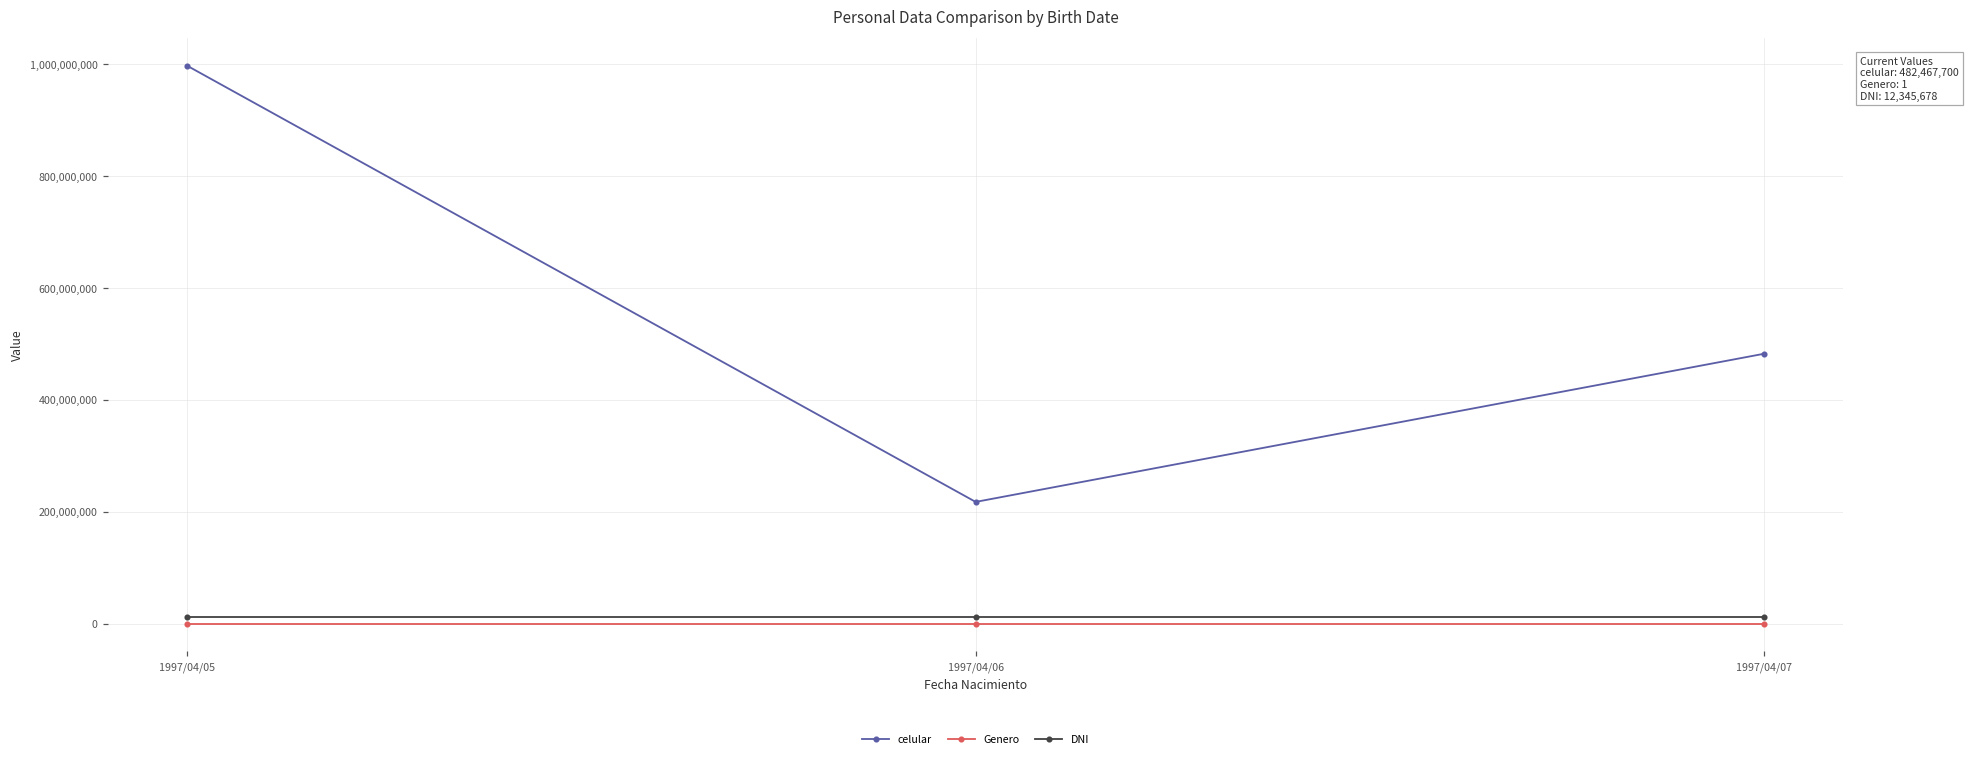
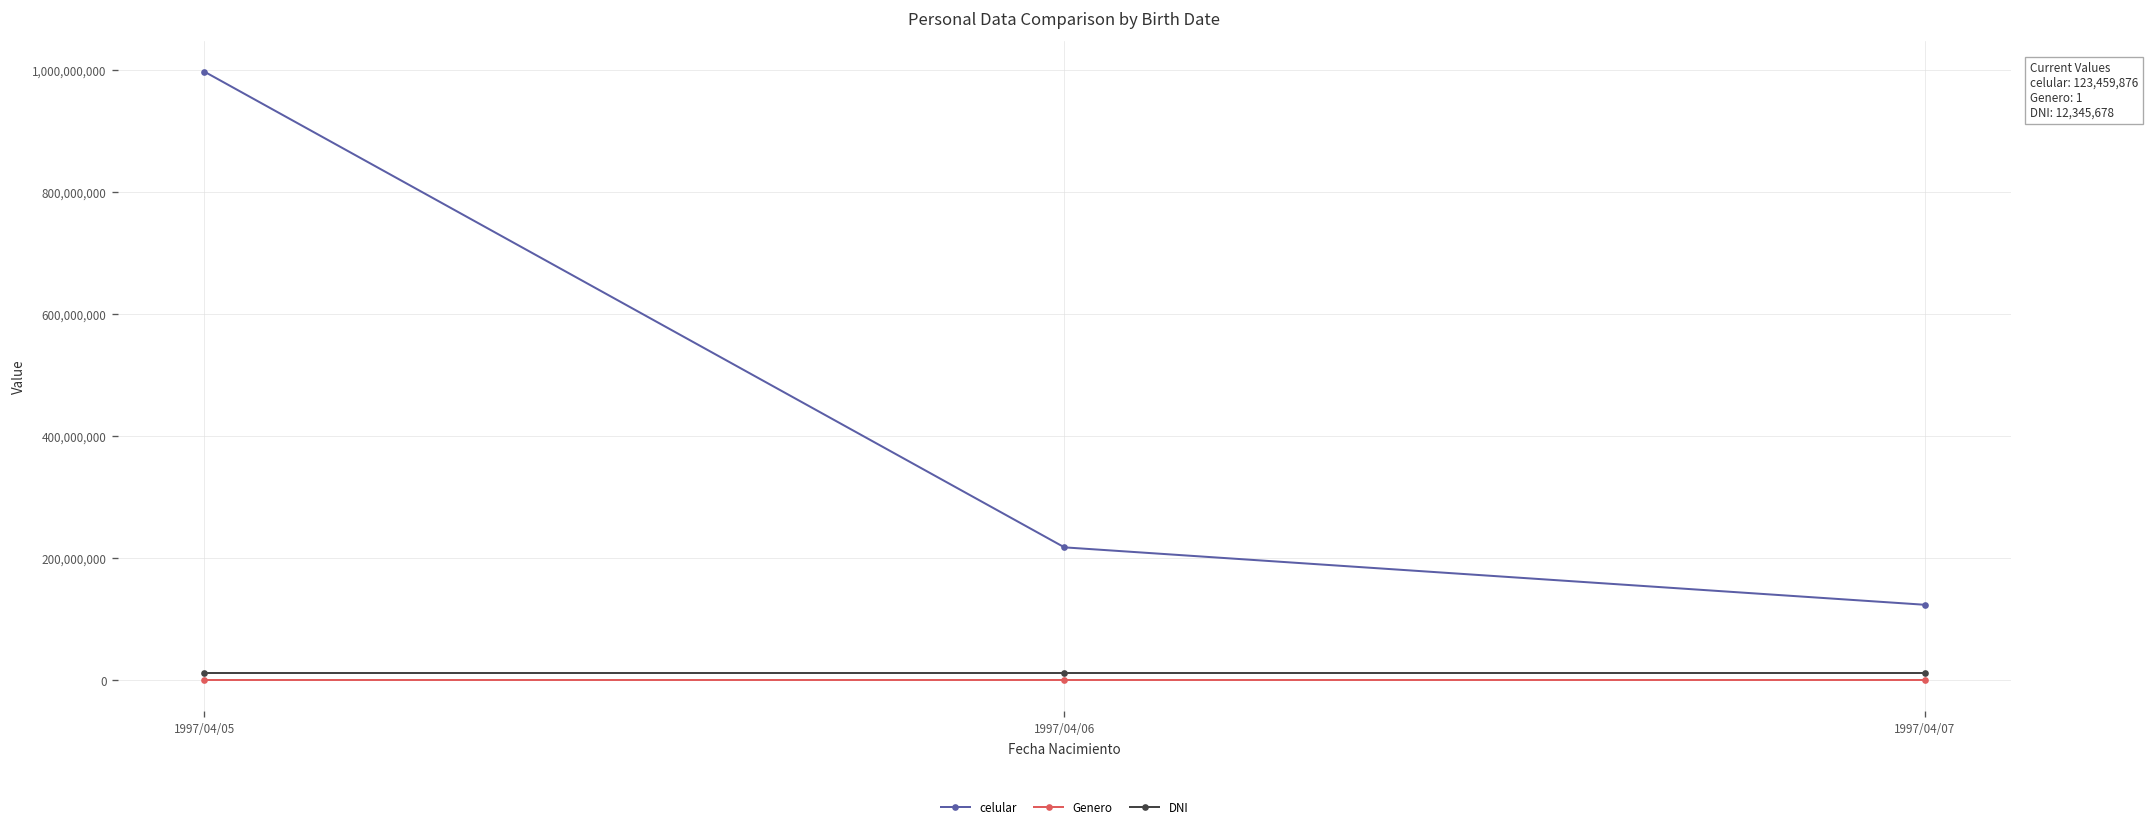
celular, 1997/04/07: 482,467,700 -> 123,459,876
